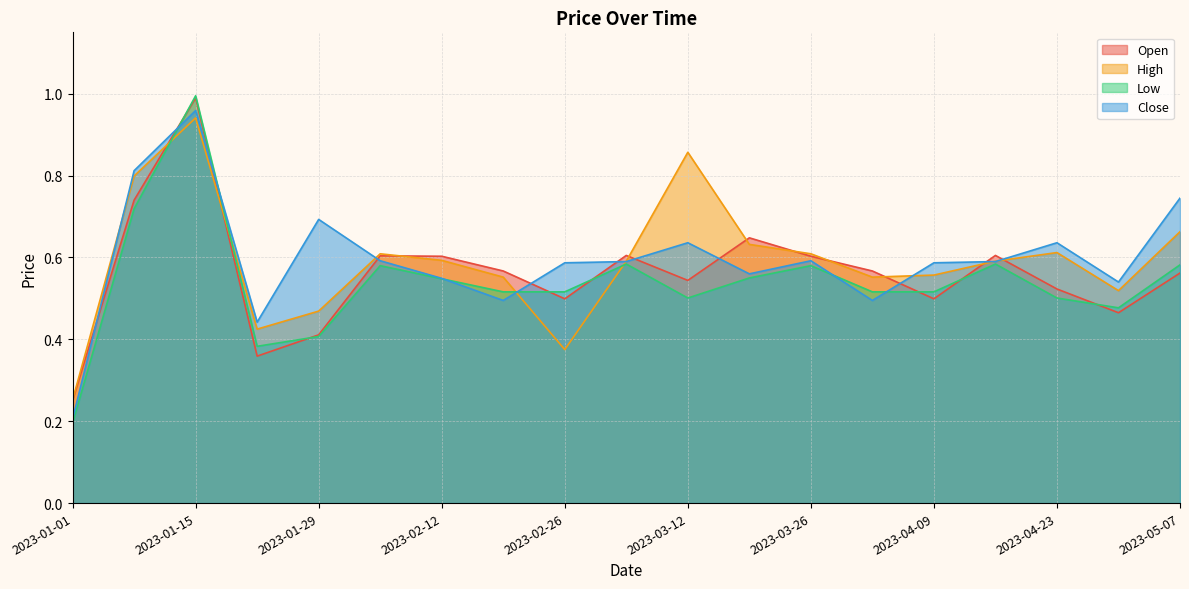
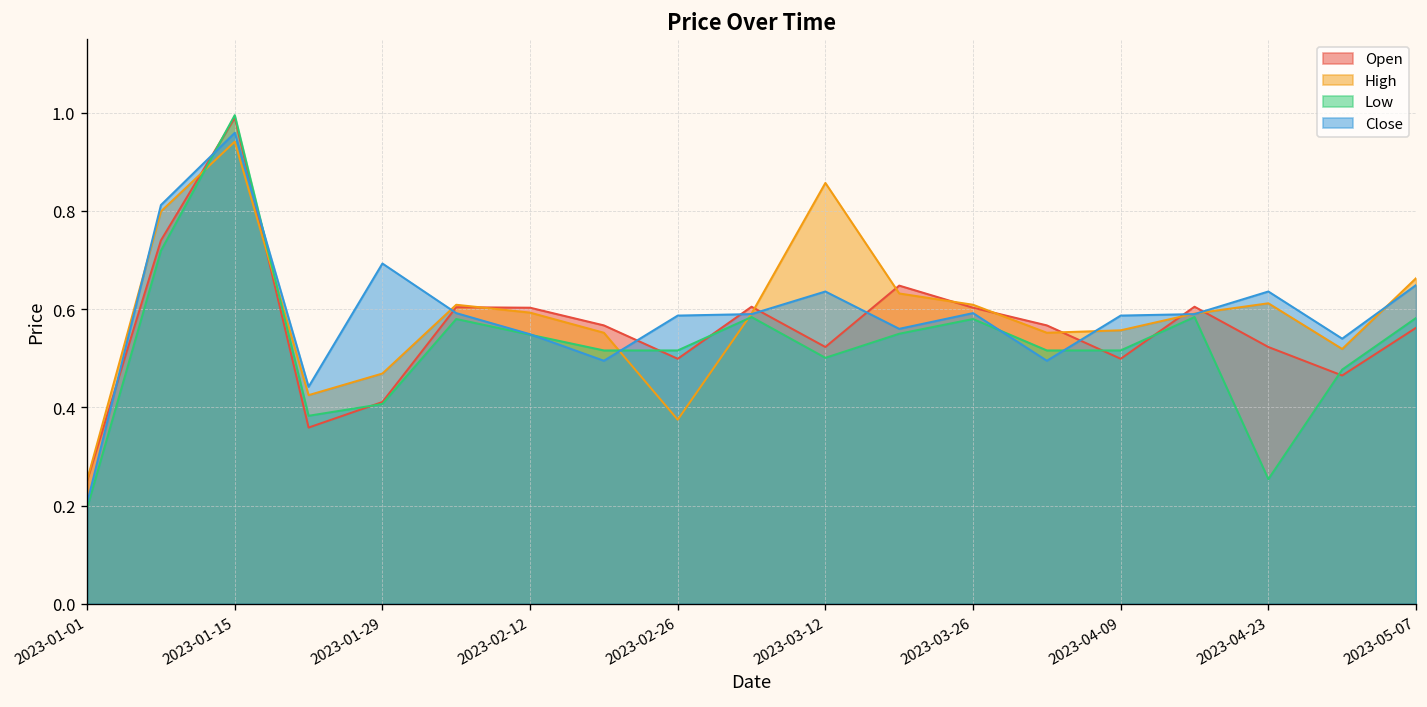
Open, 2023-03-12: 0.54 -> 0.52
Low, 2023-04-23: 0.50 -> 0.25
Close, 2023-05-07: 0.75 -> 0.65
